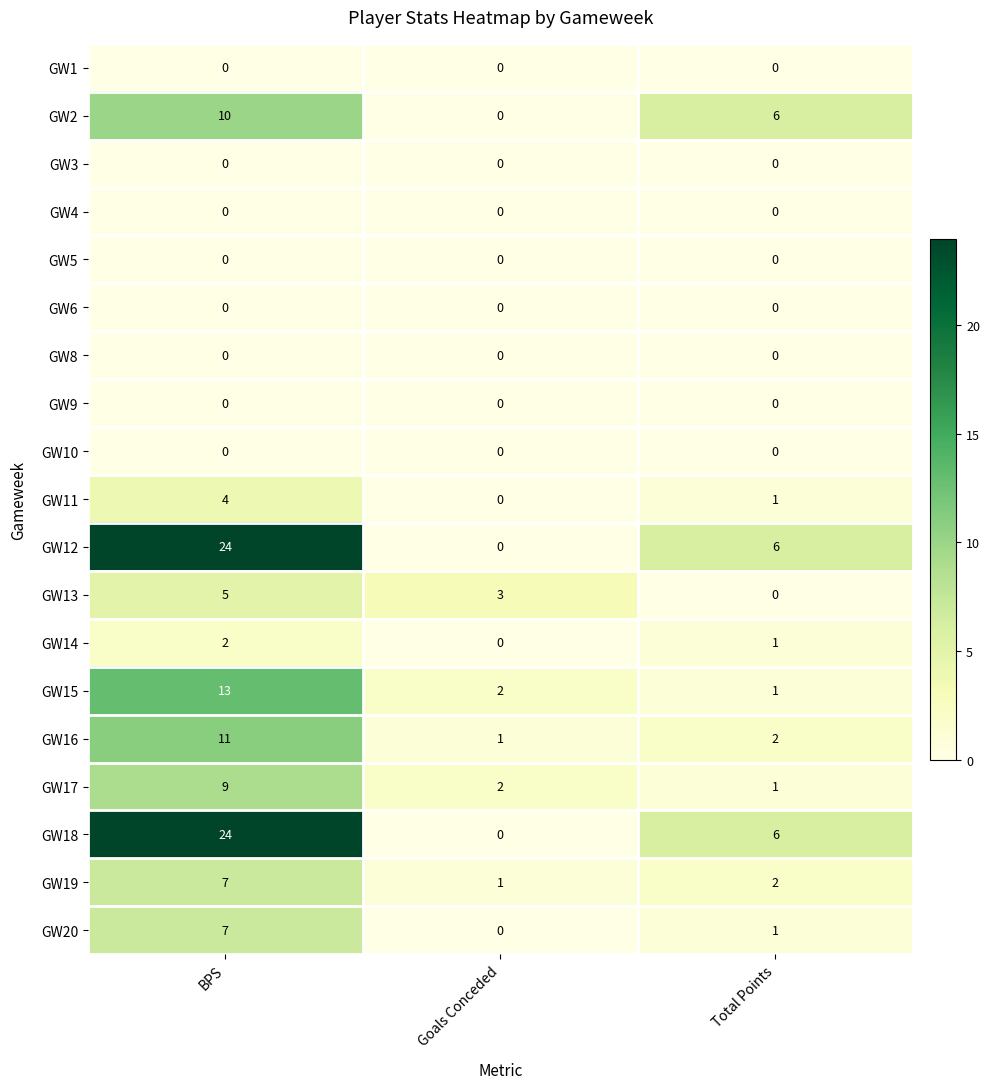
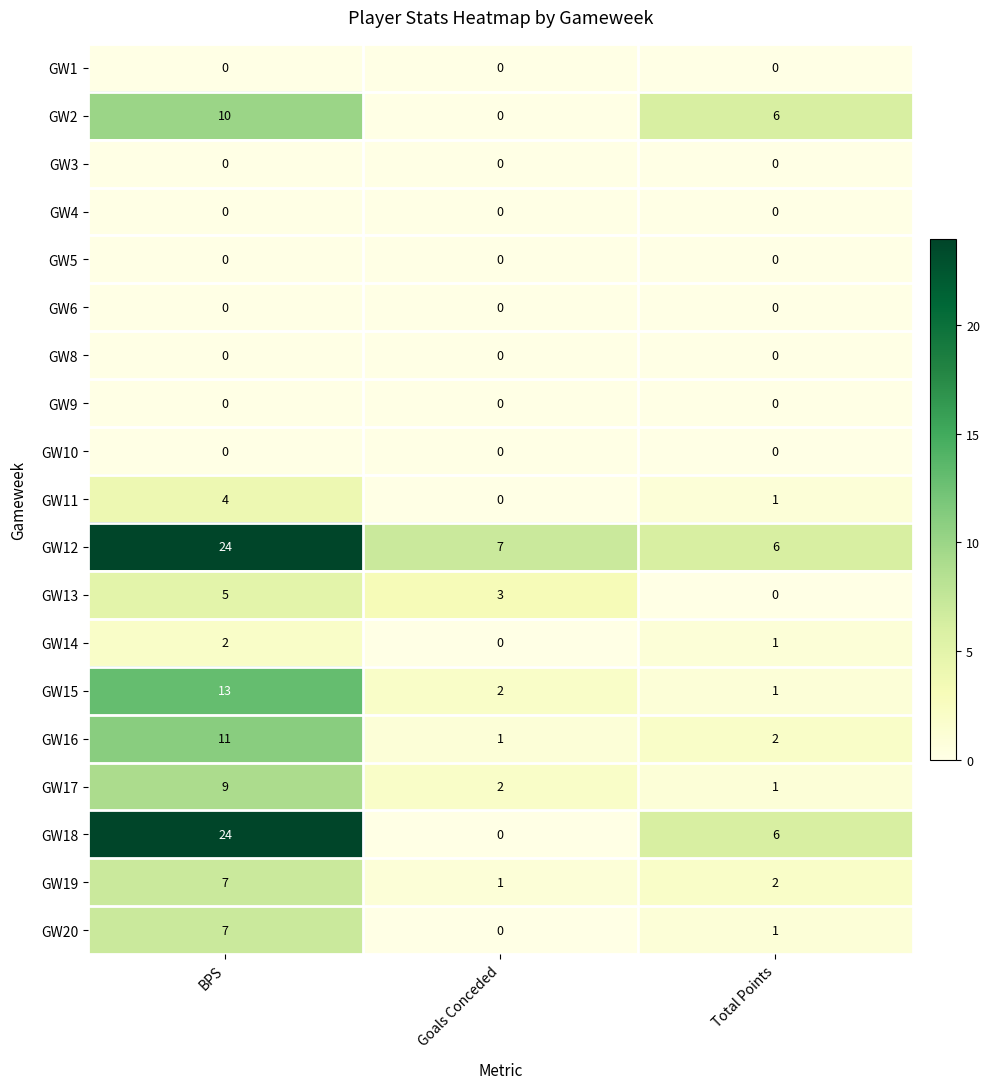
GW12, Goals Conceded: 0 -> 7
